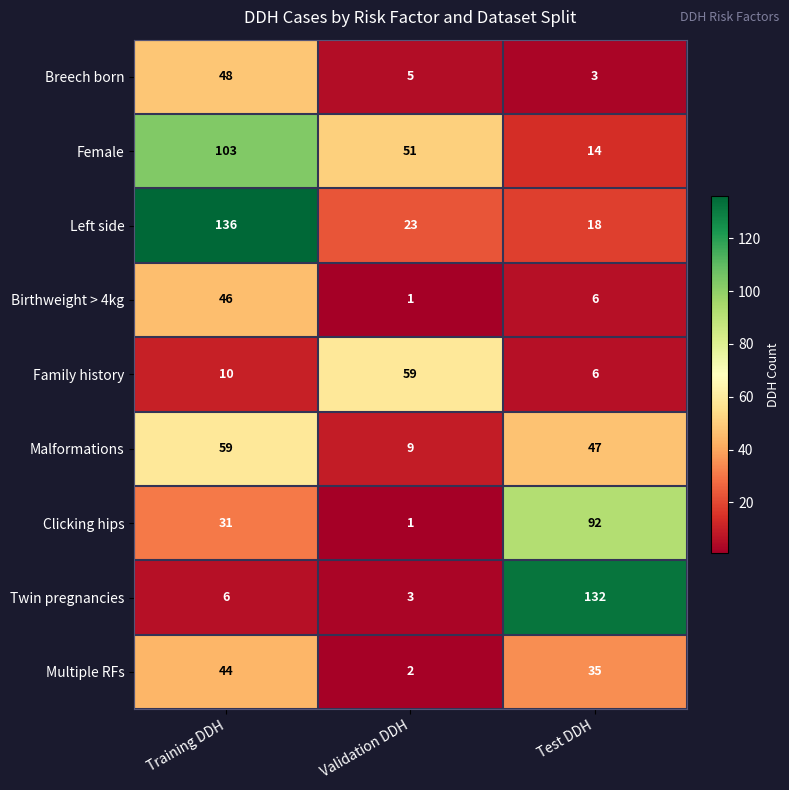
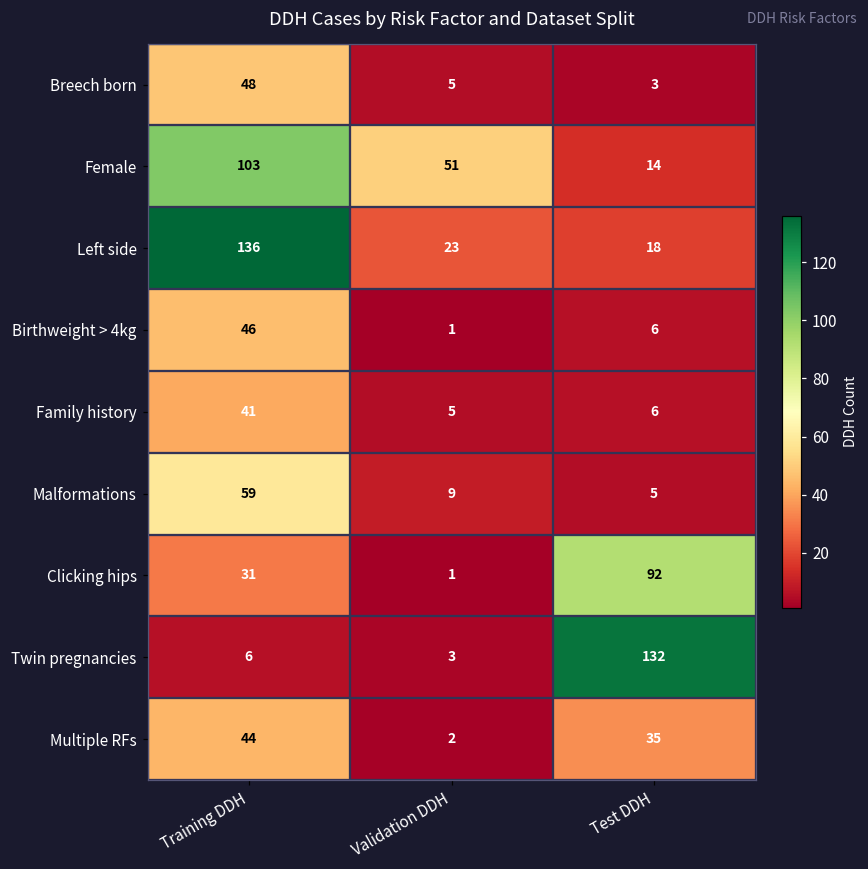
Family history, Training DDH: 10 -> 41
Family history, Validation DDH: 59 -> 5
Malformations, Test DDH: 47 -> 5
